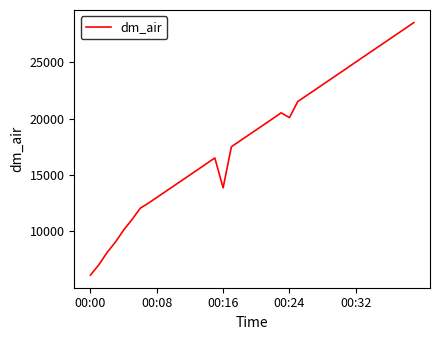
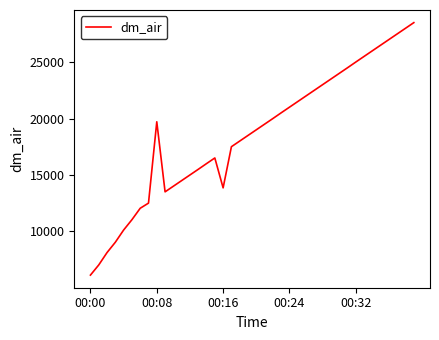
00:08: 13000 -> 19700
00:24: 20100 -> 21000
